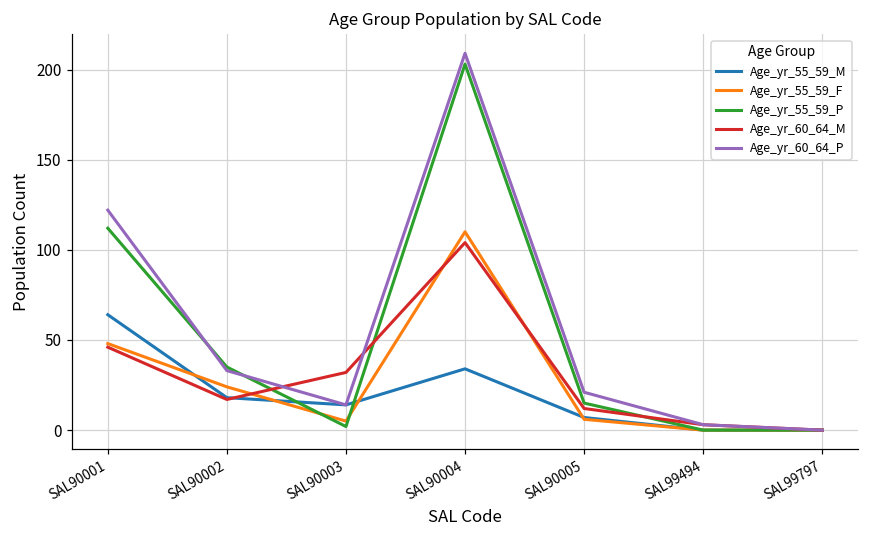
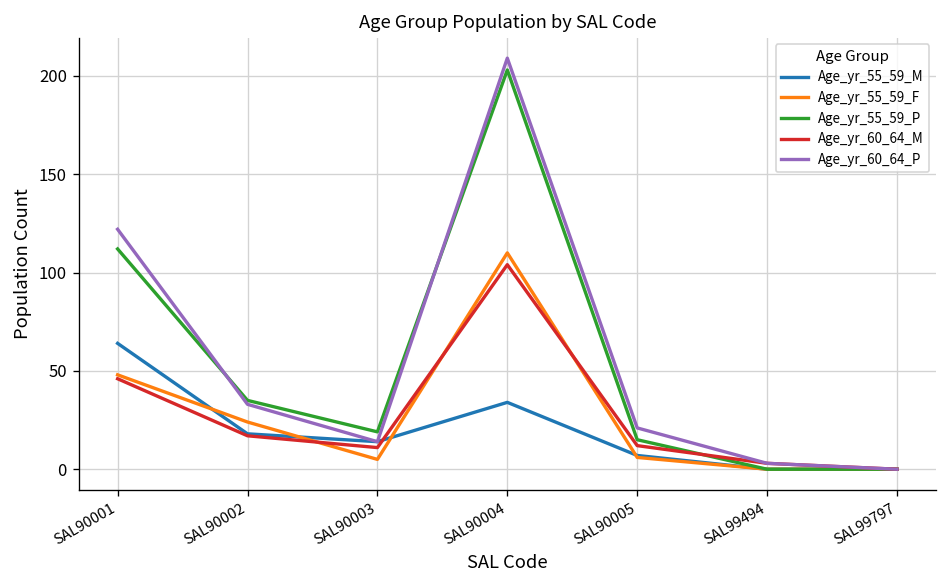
Age_yr_55_59_P, SAL90003: 2 -> 19
Age_yr_60_64_M, SAL90003: 32 -> 11
